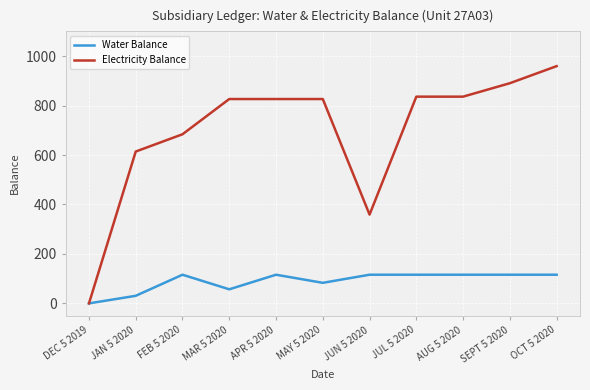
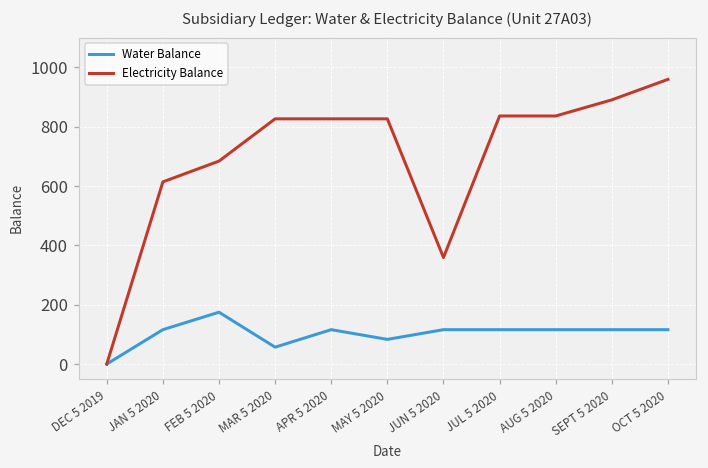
Water Balance, JAN 5 2020: 30 -> 120
Water Balance, FEB 5 2020: 120 -> 170
